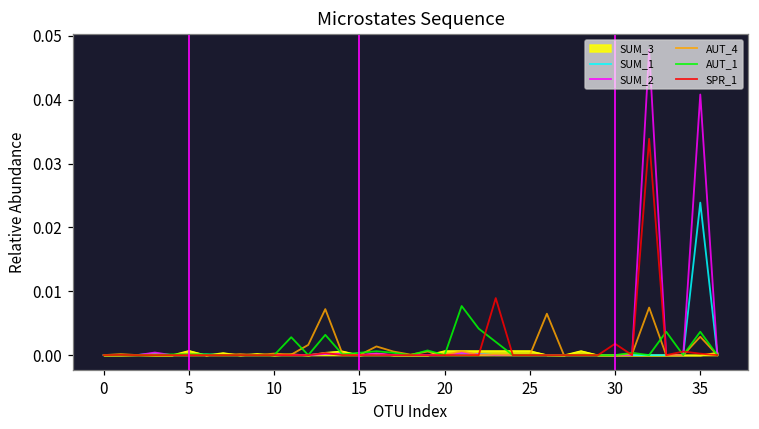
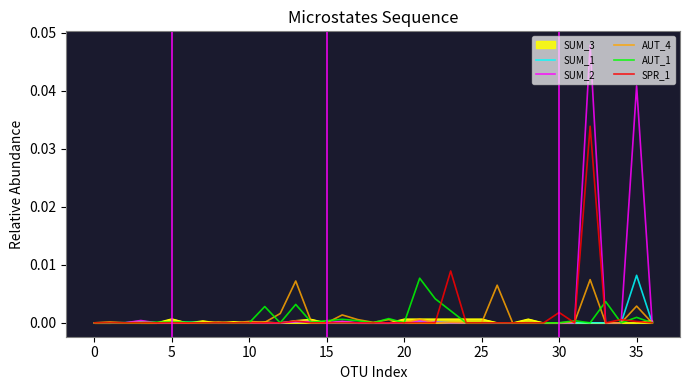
SUM_1, 35: 0.024 -> 0.008
AUT_1, 35: 0.004 -> 0.001
